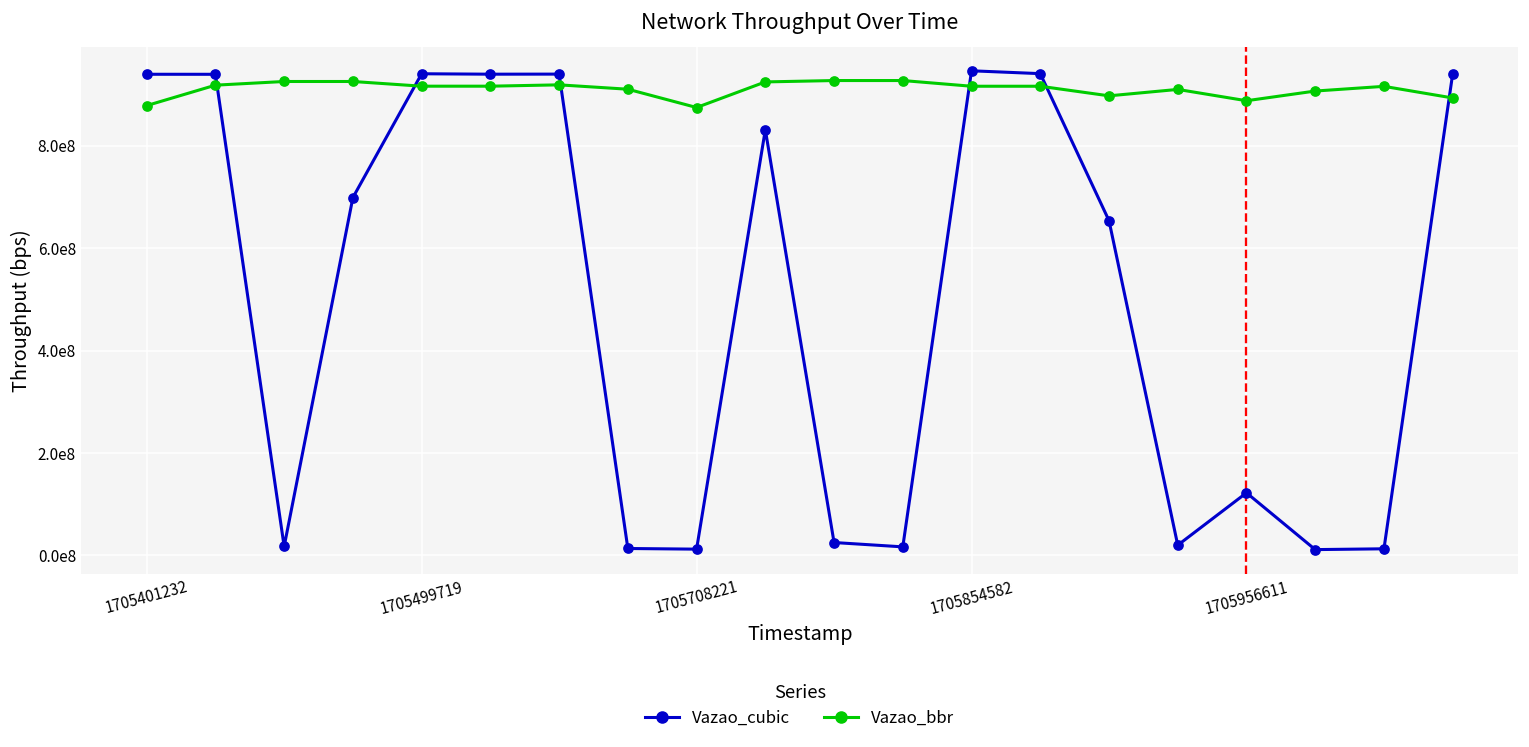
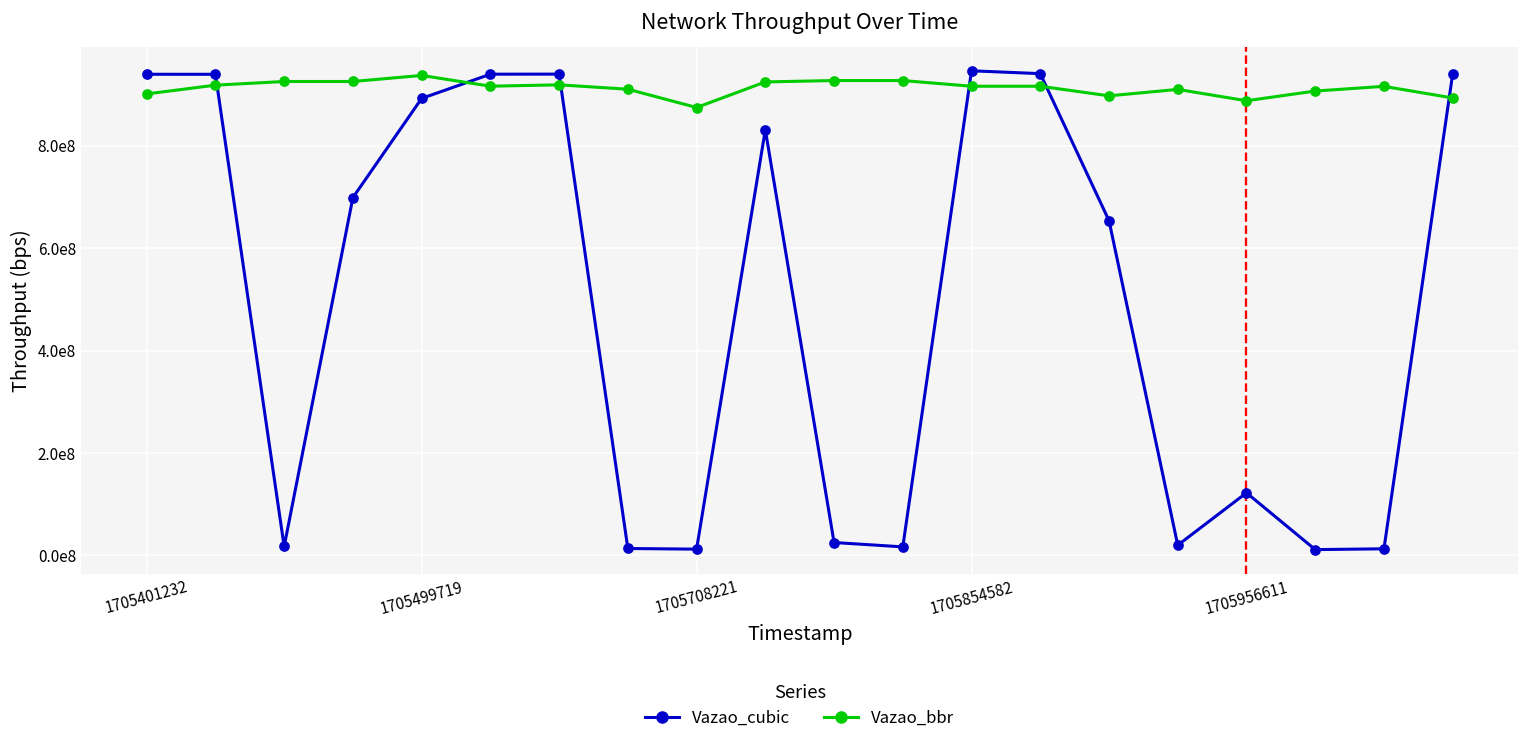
Vazao_bbr, 1705401232: 880000000 -> 900000000
Vazao_cubic, 1705499719: 940000000 -> 890000000
Vazao_bbr, 1705499719: 920000000 -> 940000000
